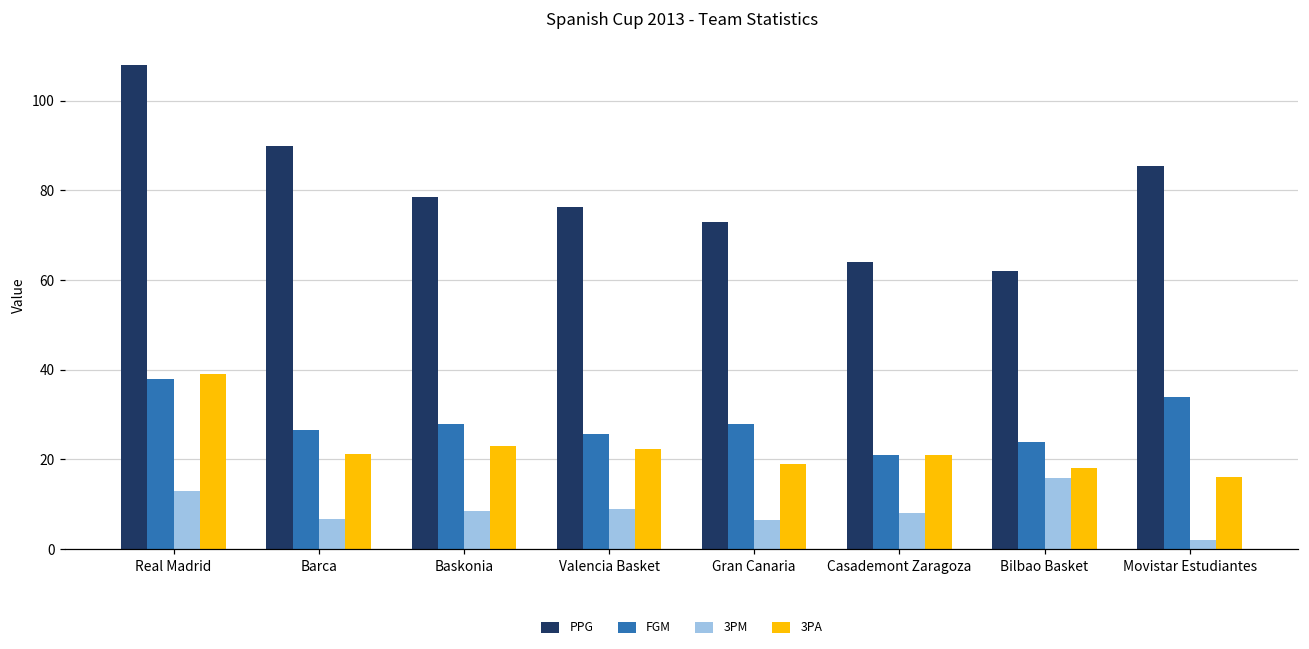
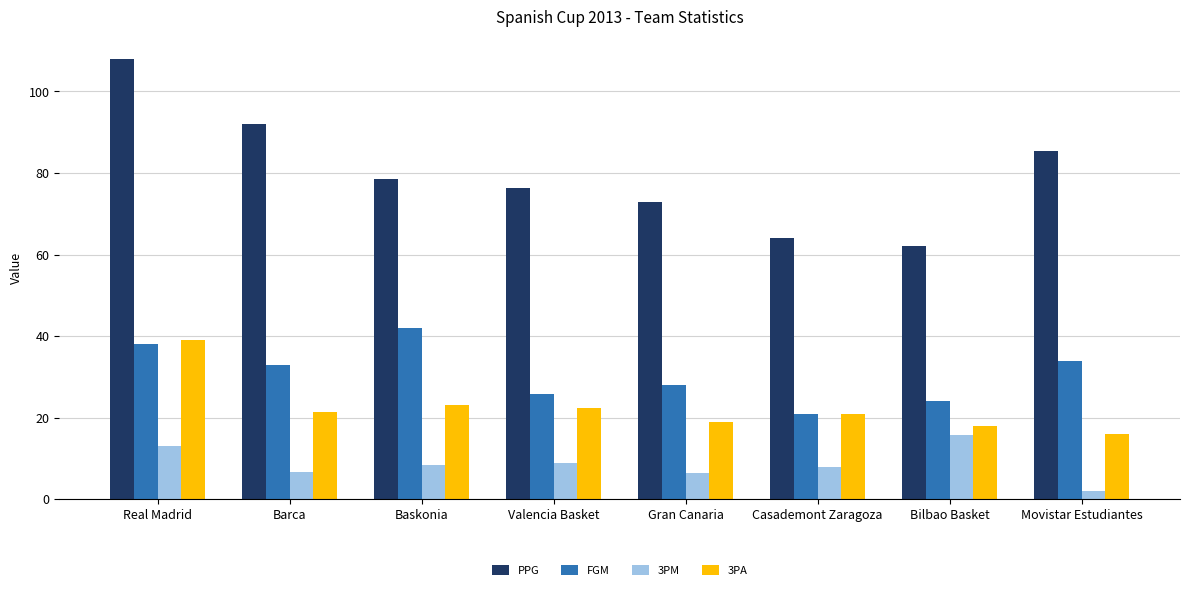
PPG, Barca: 90 -> 92
FGM, Barca: 27 -> 33
FGM, Baskonia: 28 -> 42
